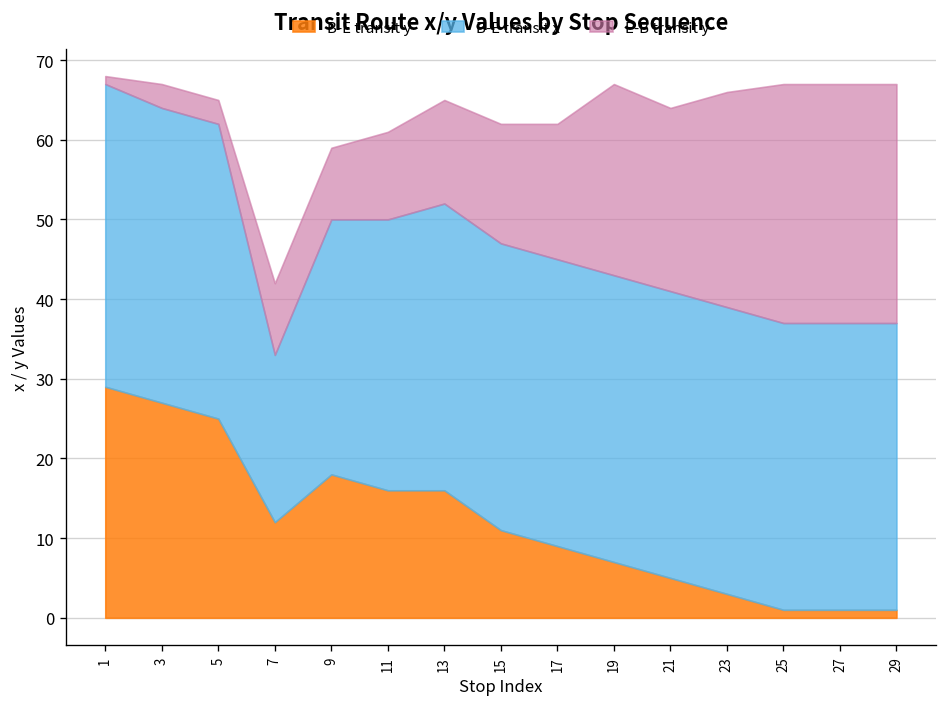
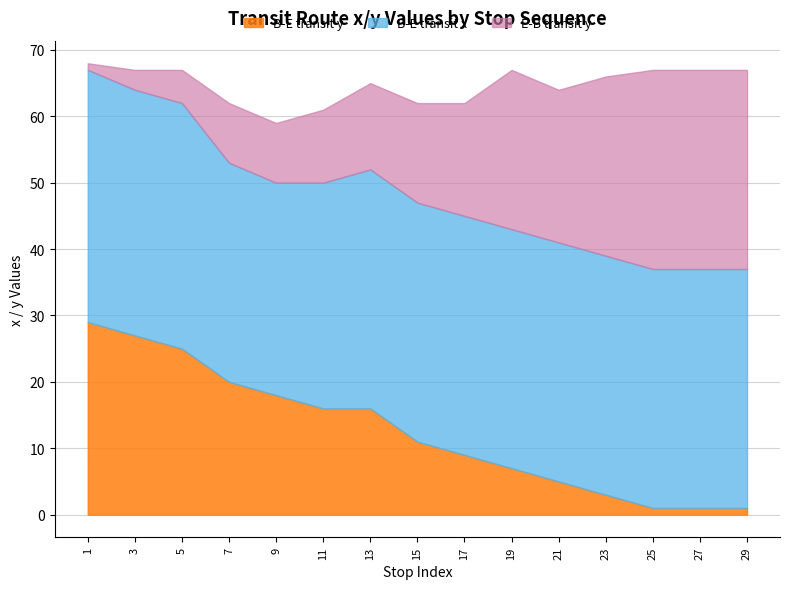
E-B transit y, 5: 3 -> 5
B-E transit y, 7: 12 -> 20
B-E transit x, 7: 21 -> 33
